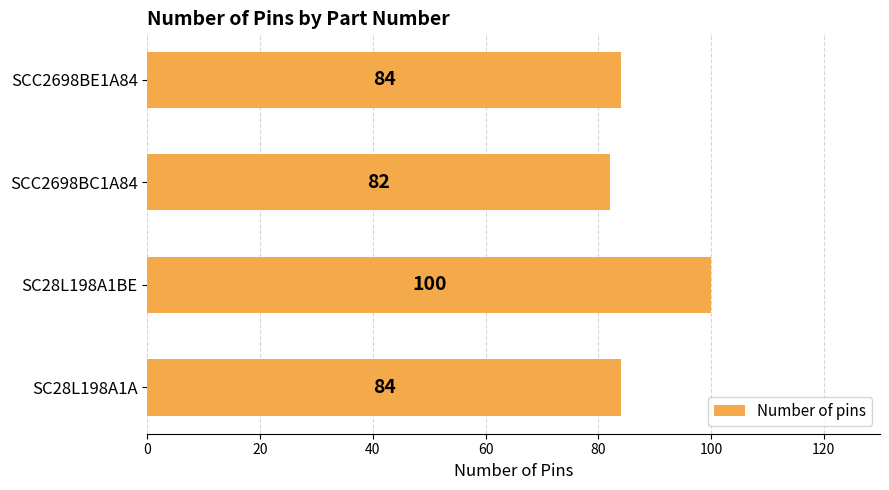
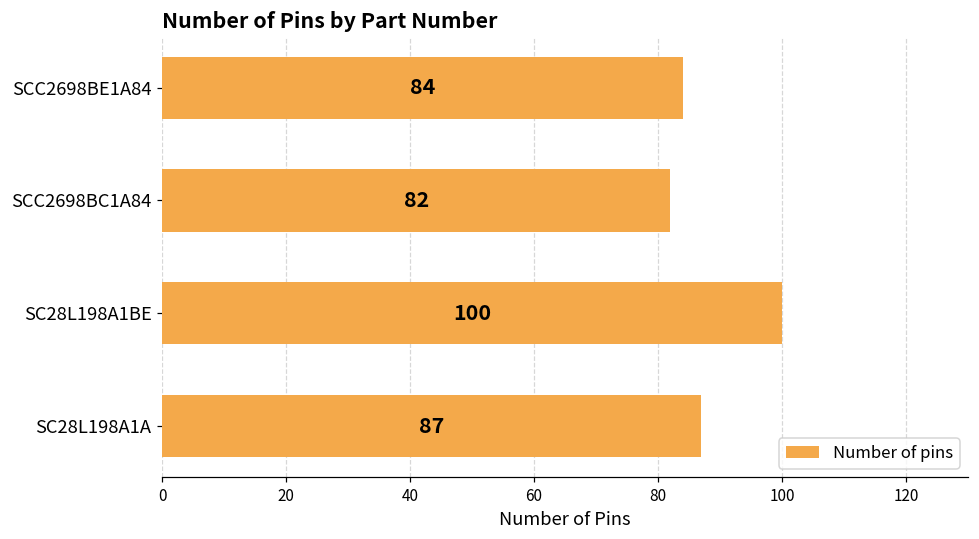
SC28L198A1A: 84 -> 87
